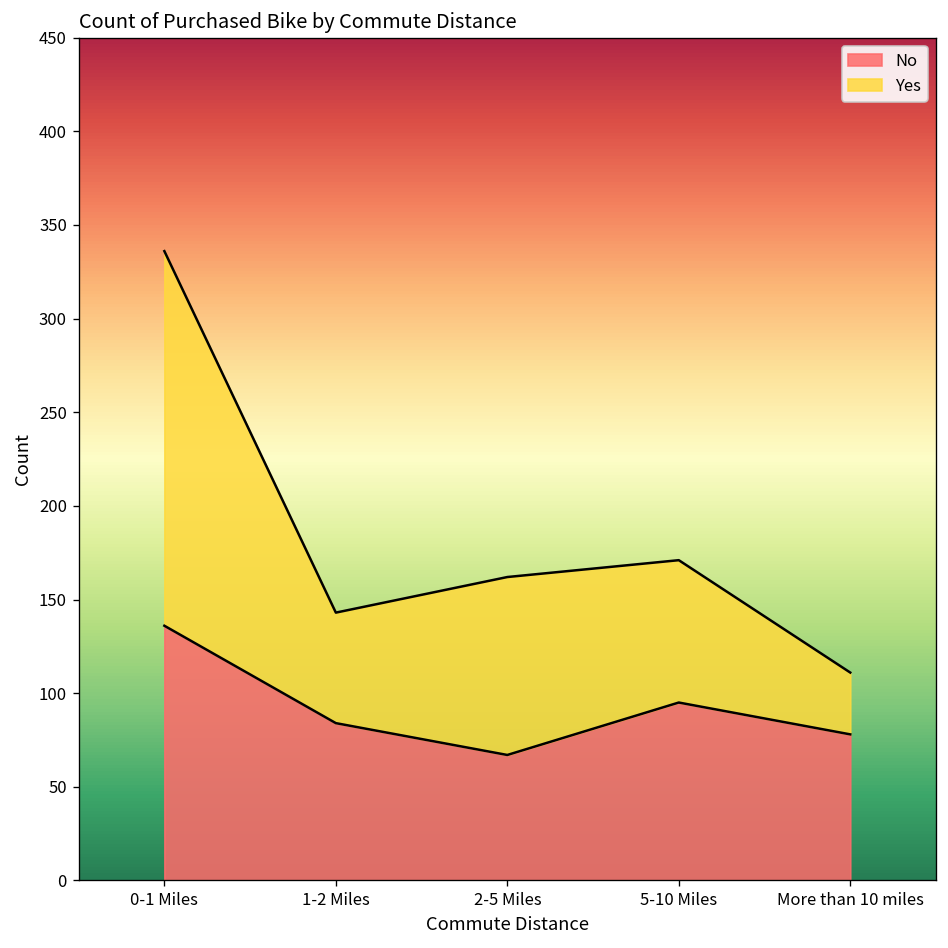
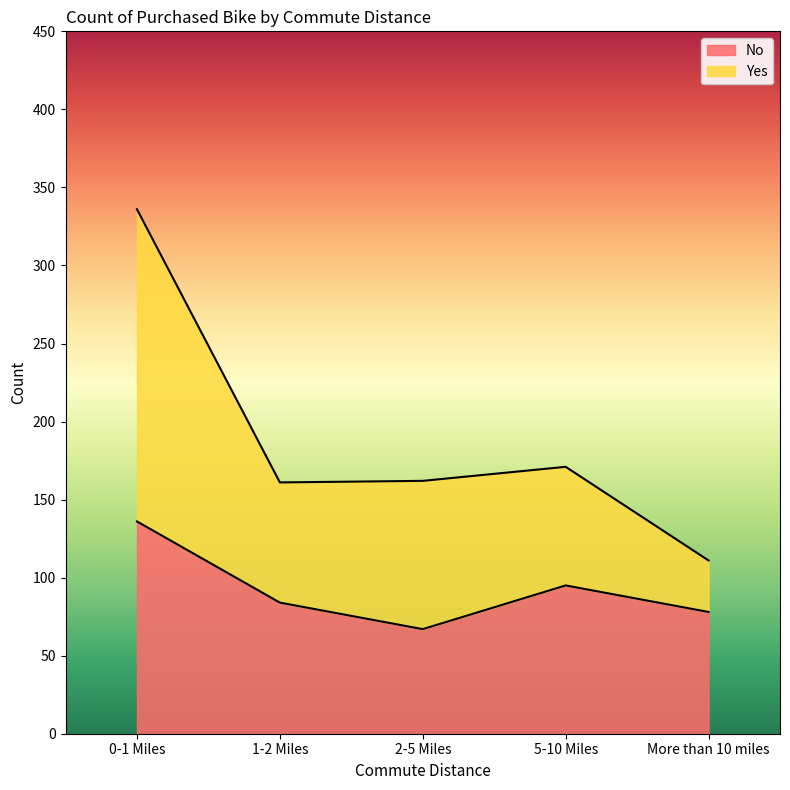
Yes, 1-2 Miles: 59 -> 77
